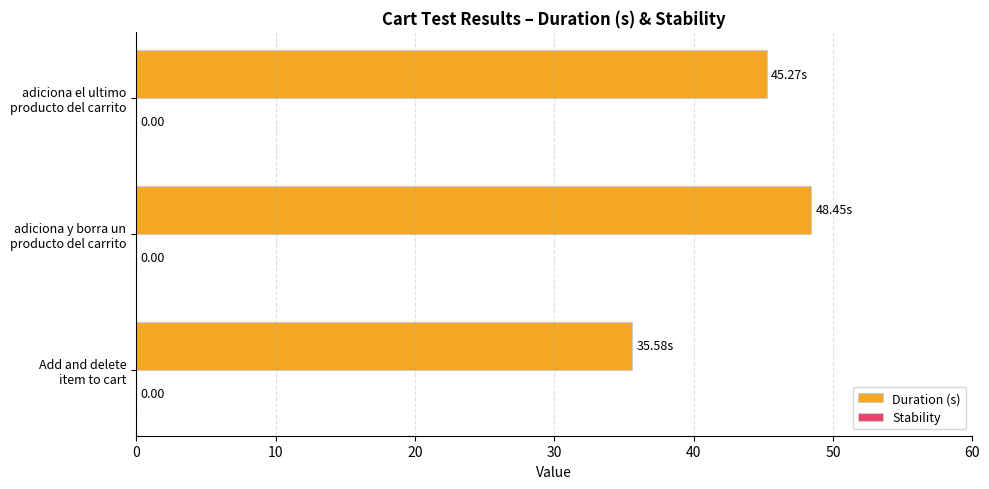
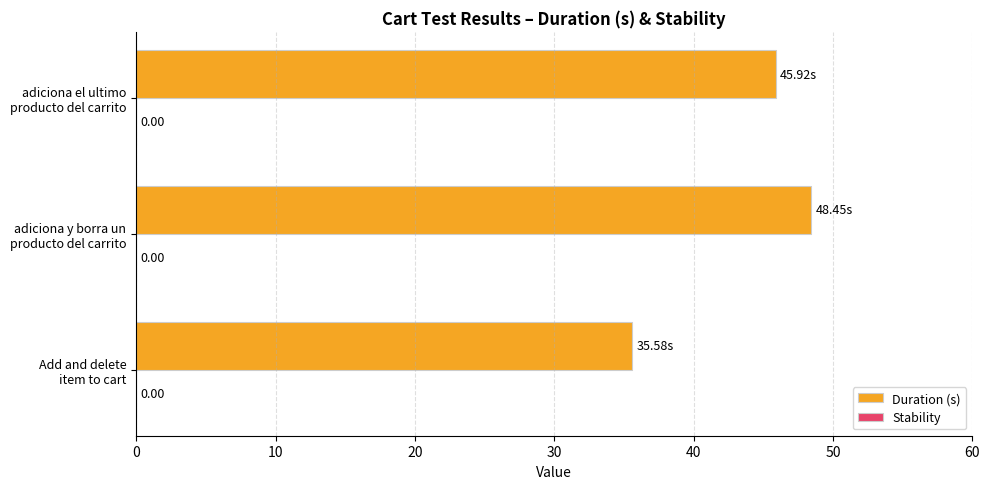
Duration (s), adiciona el ultimo producto del carrito: 45.27s -> 45.92s
